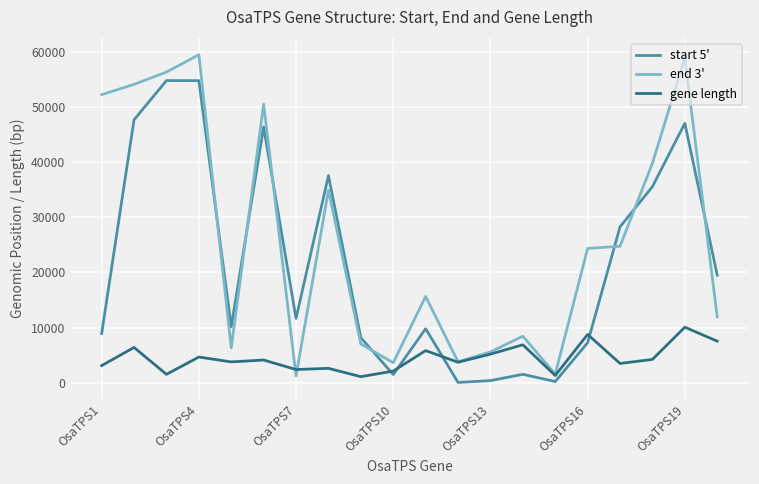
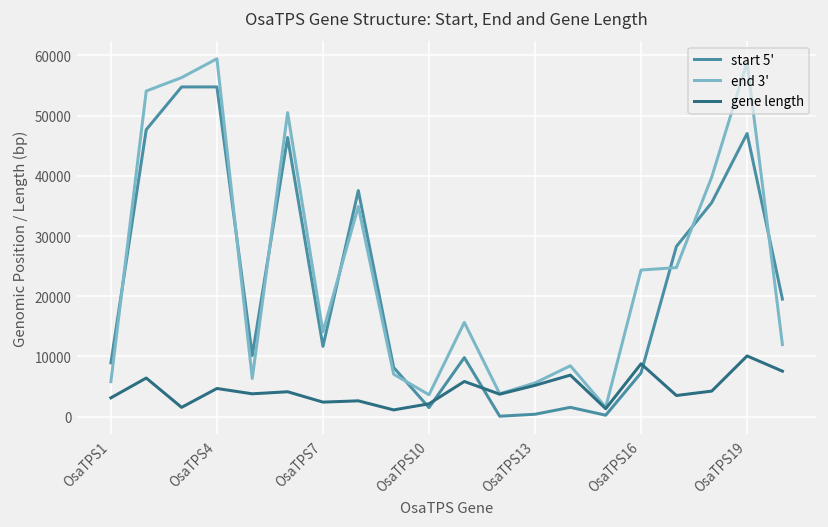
end 3', OsaTPS1: 52000 -> 6000
end 3', OsaTPS7: 1000 -> 14000
